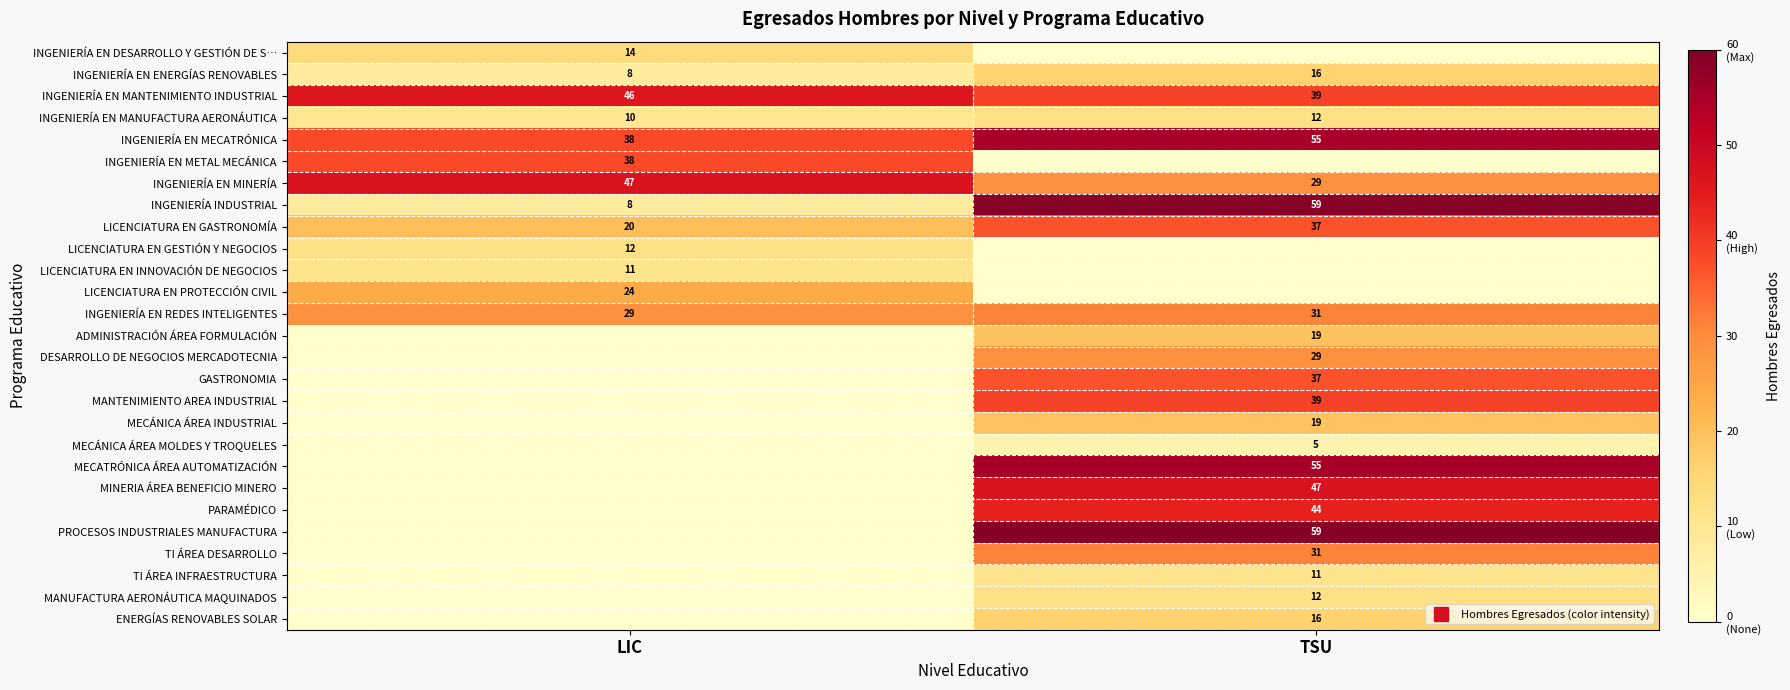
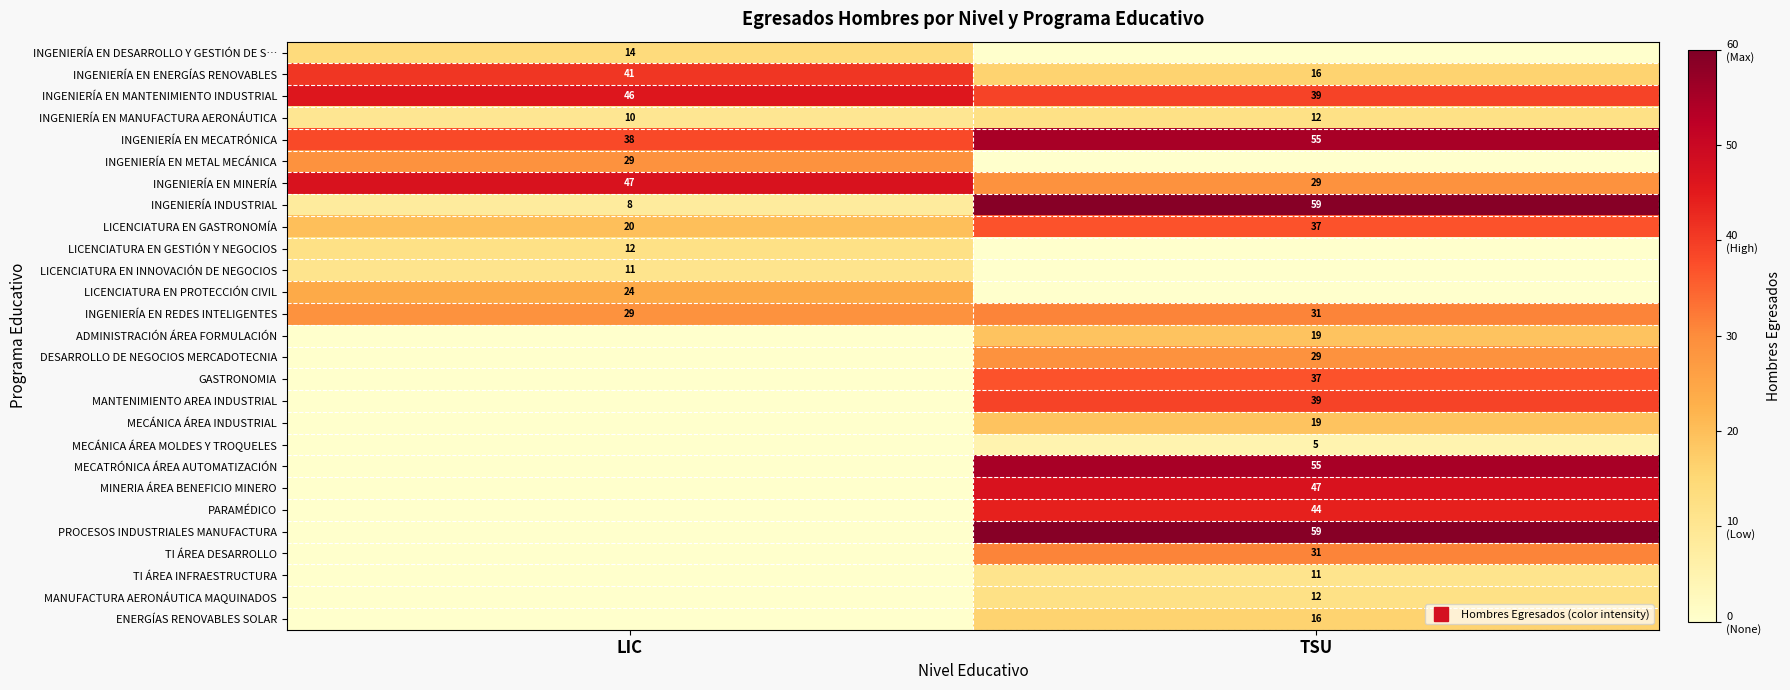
INGENIERÍA EN ENERGÍAS RENOVABLES, LIC: 8 -> 41
INGENIERÍA EN METAL MECÁNICA, LIC: 38 -> 29
